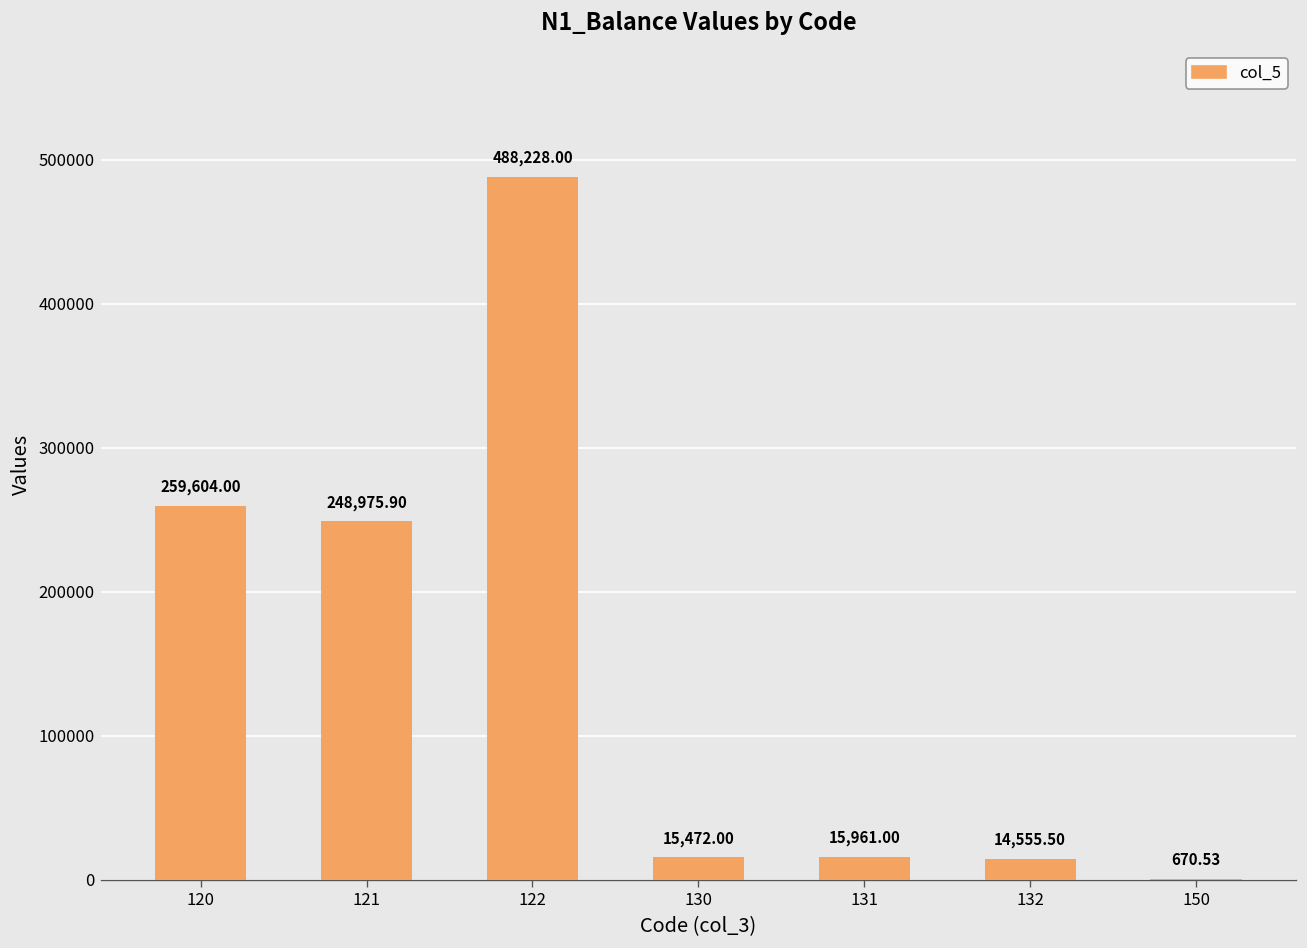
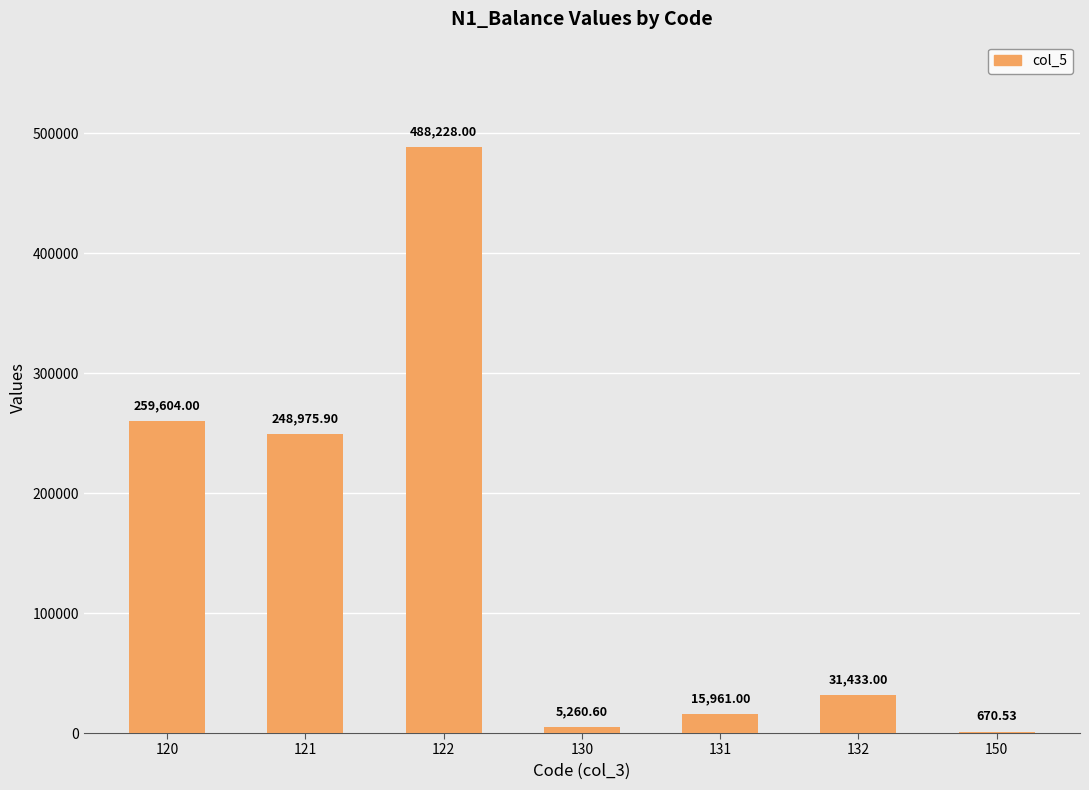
130: 15,472.00 -> 5,260.60
132: 14,555.50 -> 31,433.00
